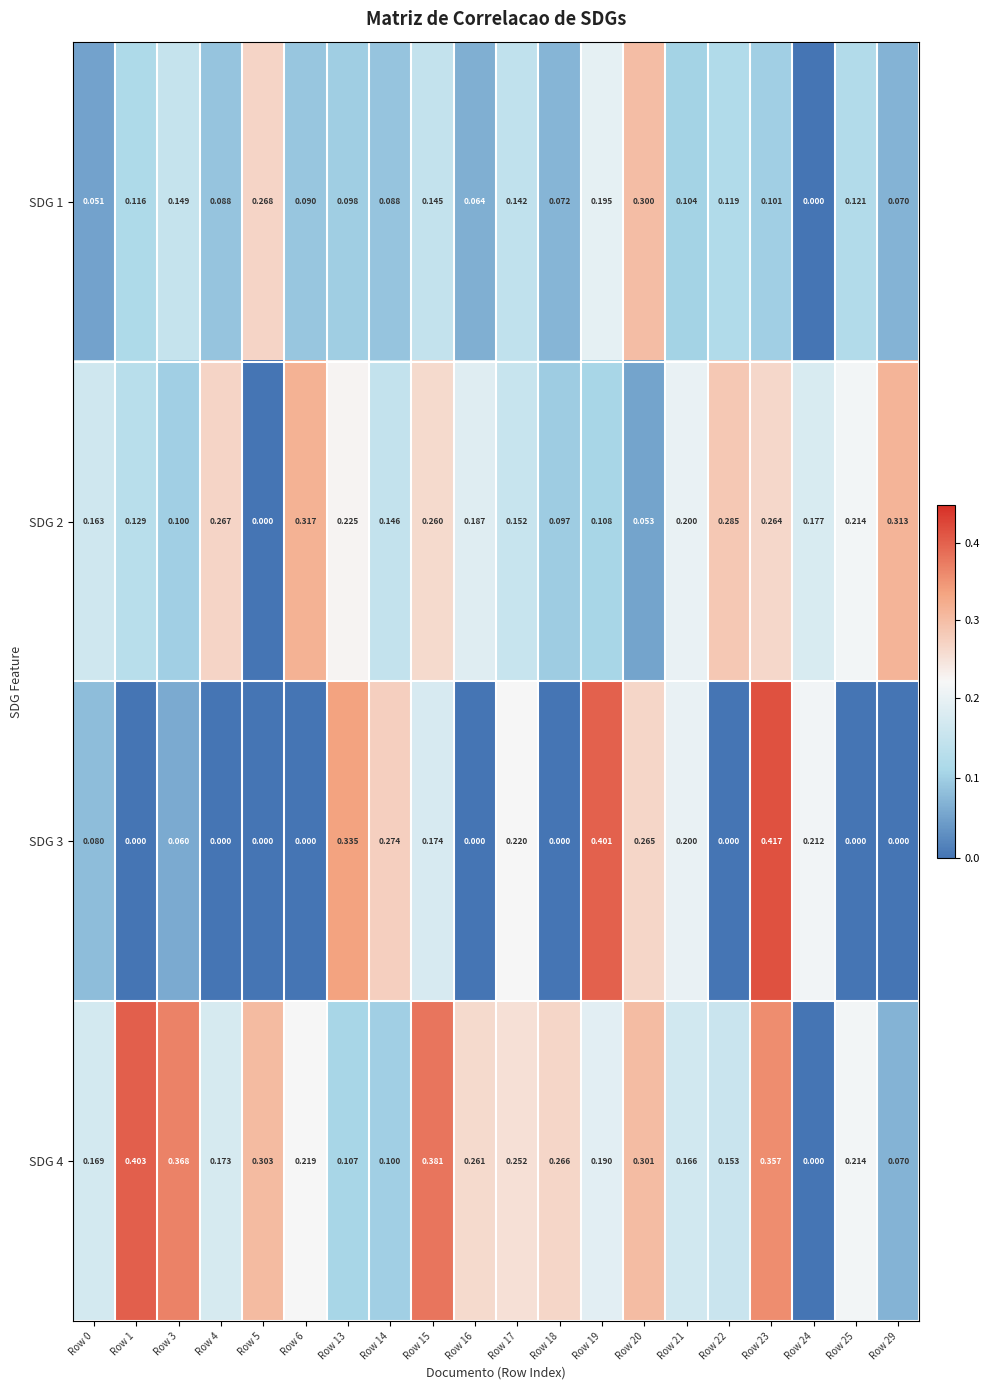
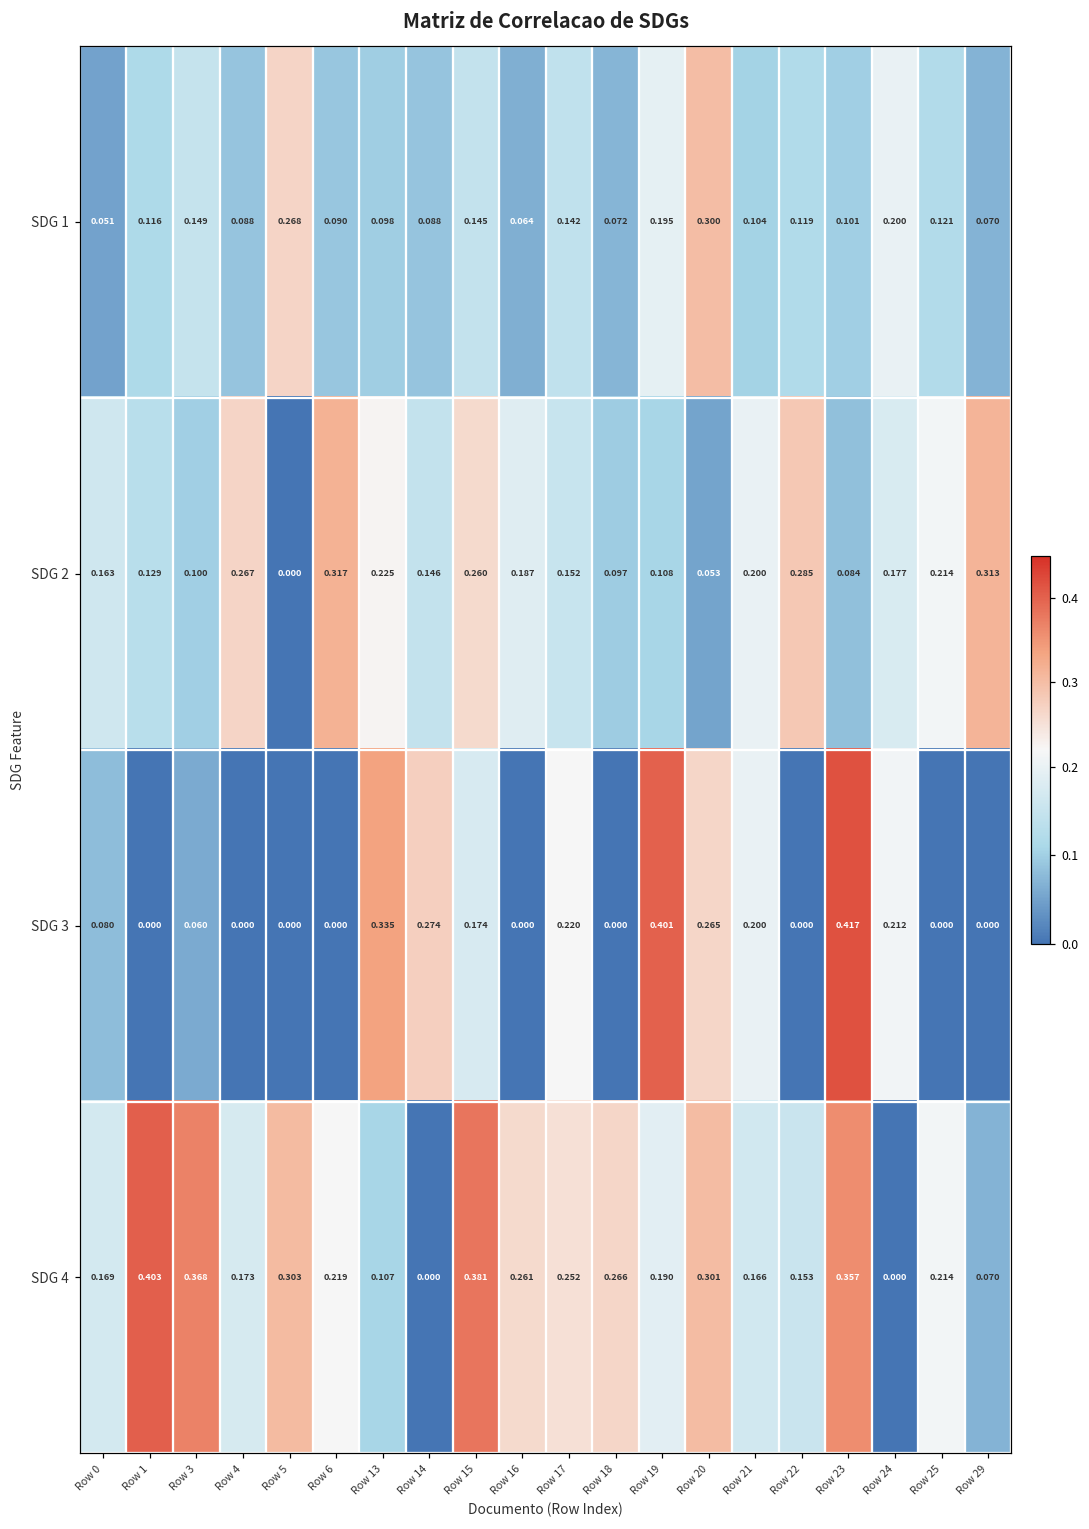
SDG 1, Row 24: 0.000 -> 0.200
SDG 2, Row 23: 0.264 -> 0.084
SDG 4, Row 14: 0.100 -> 0.000
